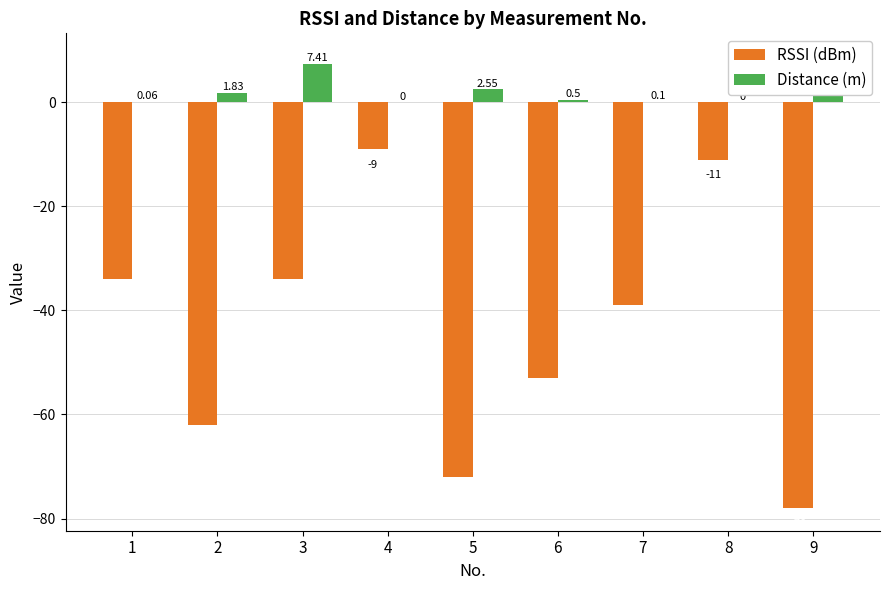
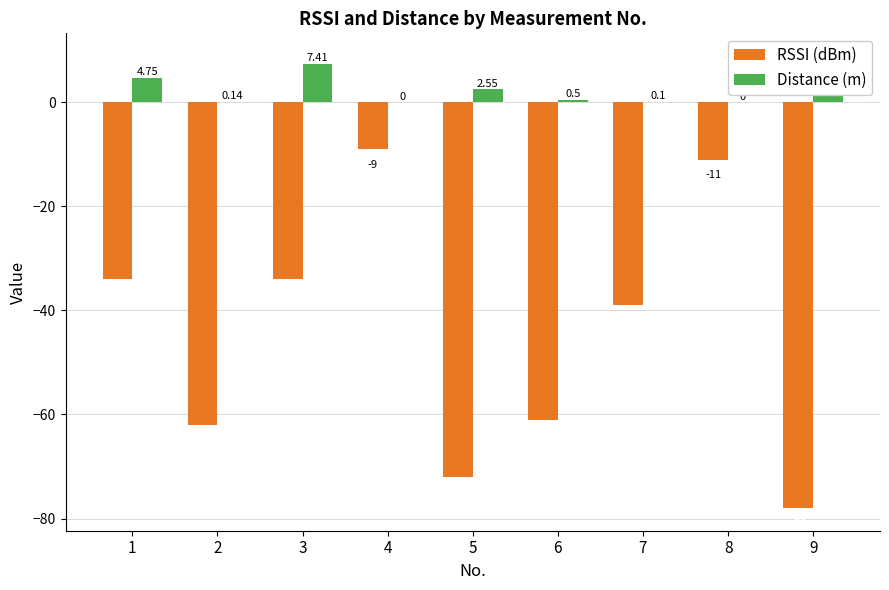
Distance (m), 1: 0.06 -> 4.75
Distance (m), 2: 1.83 -> 0.14
RSSI (dBm), 6: -53 -> -61
